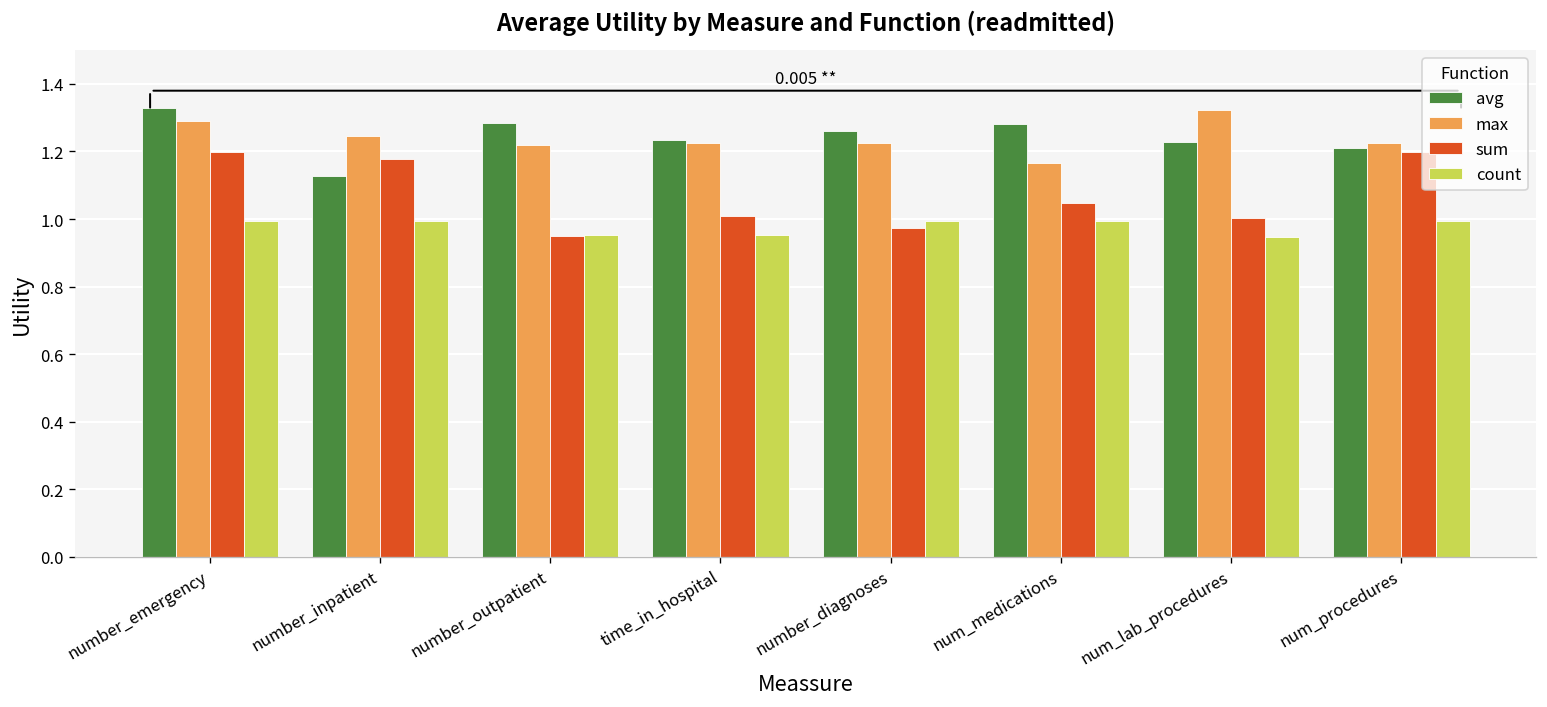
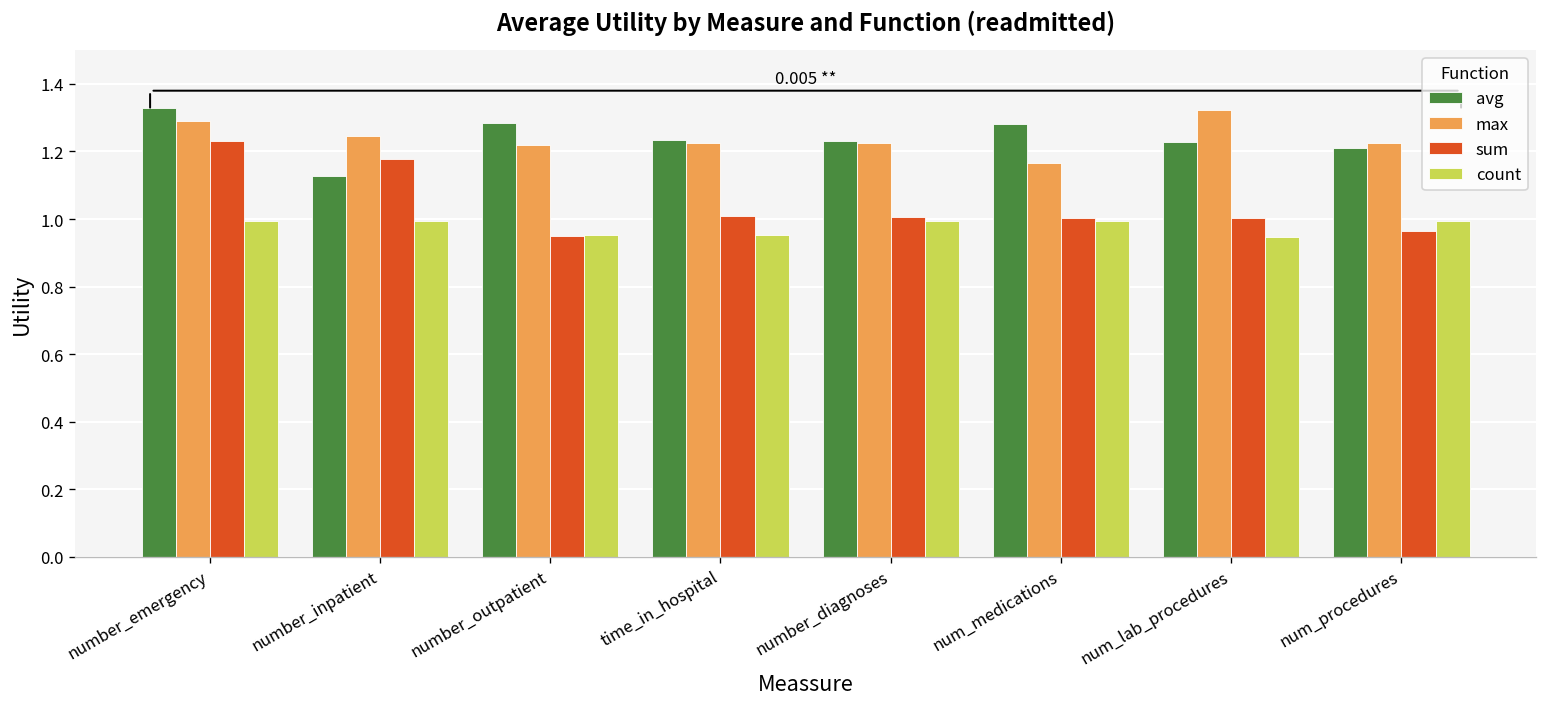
sum, number_emergency: 1.20 -> 1.23
avg, number_diagnoses: 1.26 -> 1.23
sum, number_diagnoses: 0.97 -> 1.01
sum, num_medications: 1.05 -> 1.00
sum, num_procedures: 1.20 -> 0.97
